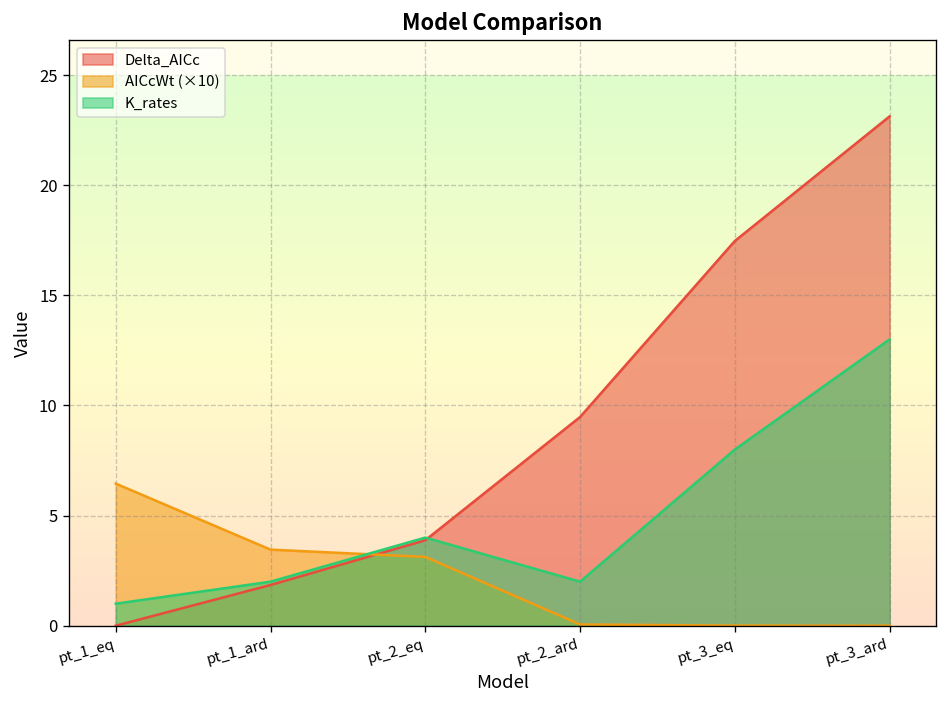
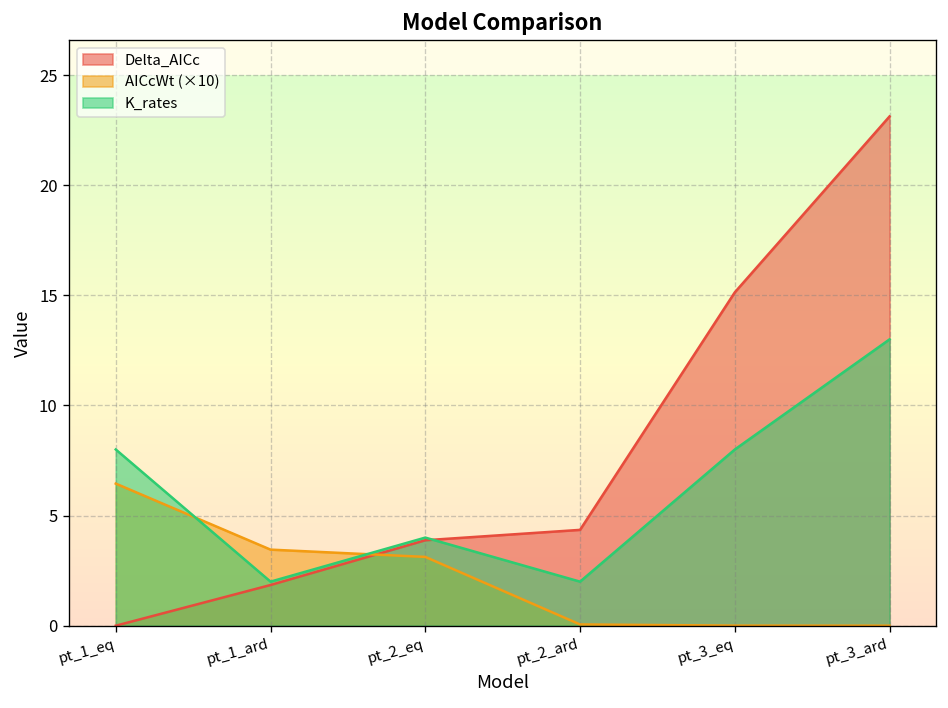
K_rates, pt_1_eq: 1 -> 8
Delta_AICc, pt_2_ard: 9.5 -> 4.4
Delta_AICc, pt_3_eq: 17.5 -> 15.1
